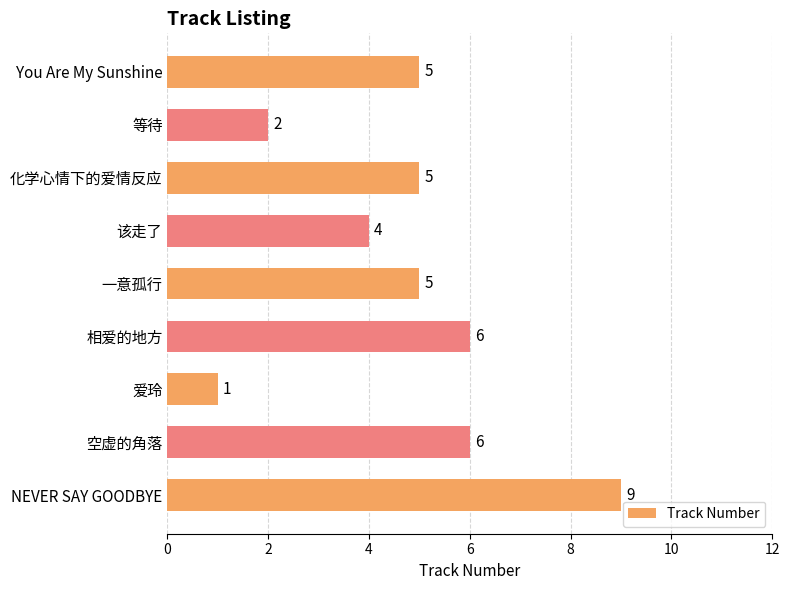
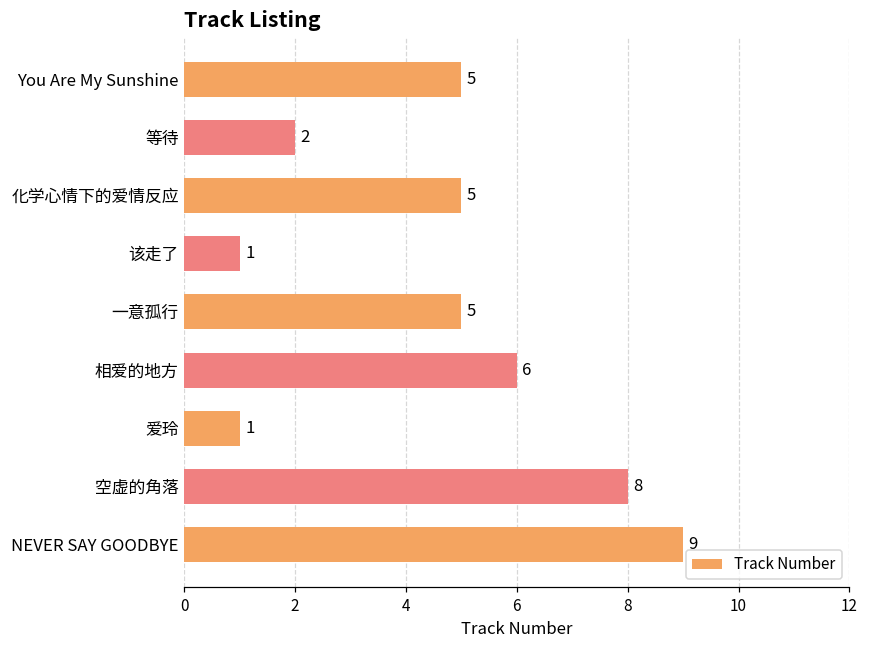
该走了: 4 -> 1
空虚的角落: 6 -> 8
